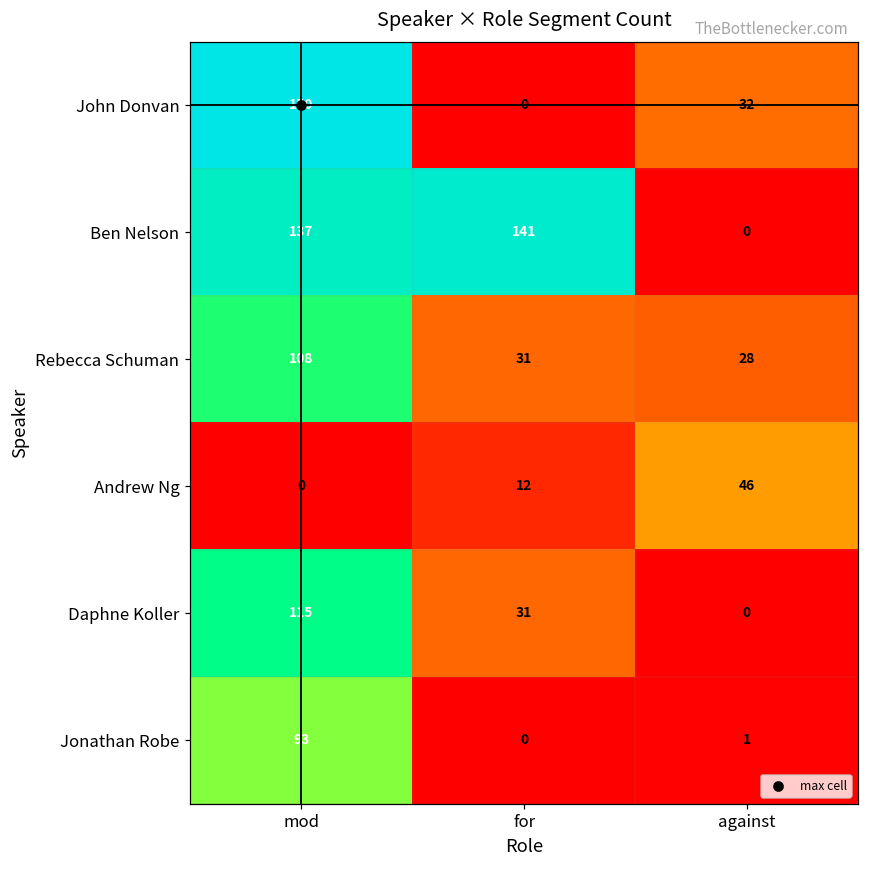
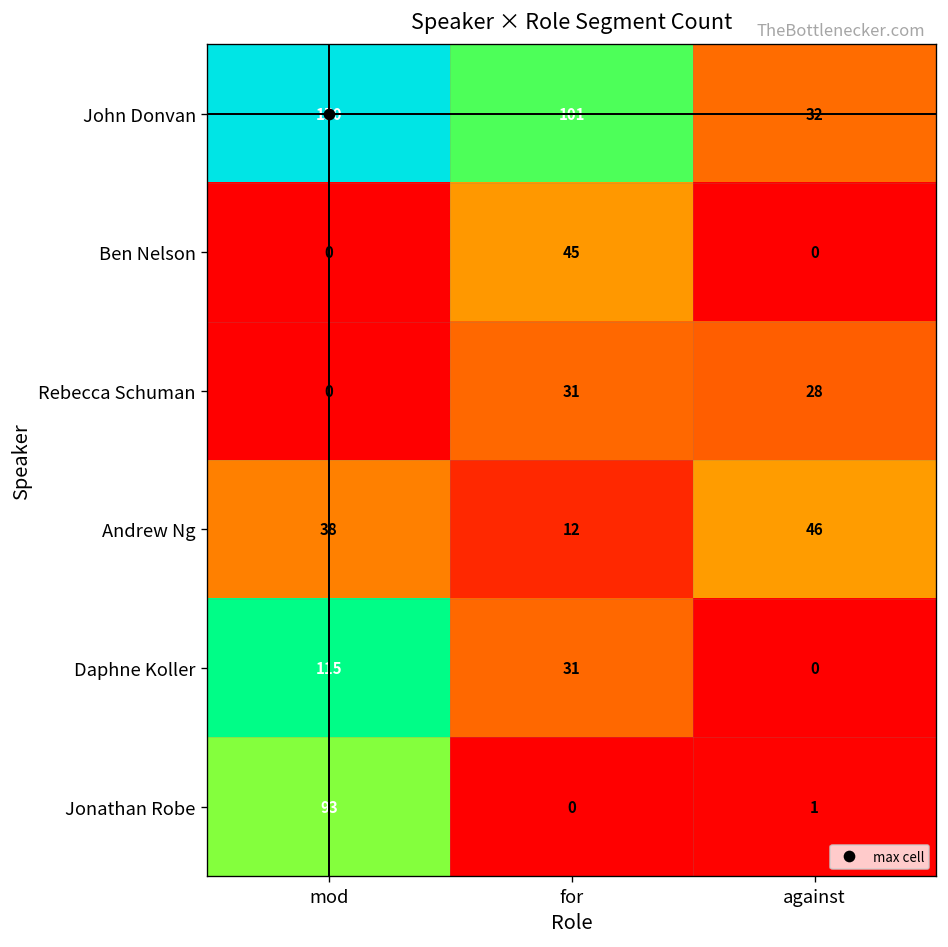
John Donvan, for: 0 -> 101
Ben Nelson, mod: 137 -> 0
Ben Nelson, for: 141 -> 45
Rebecca Schuman, mod: 108 -> 0
Andrew Ng, mod: 0 -> 38
